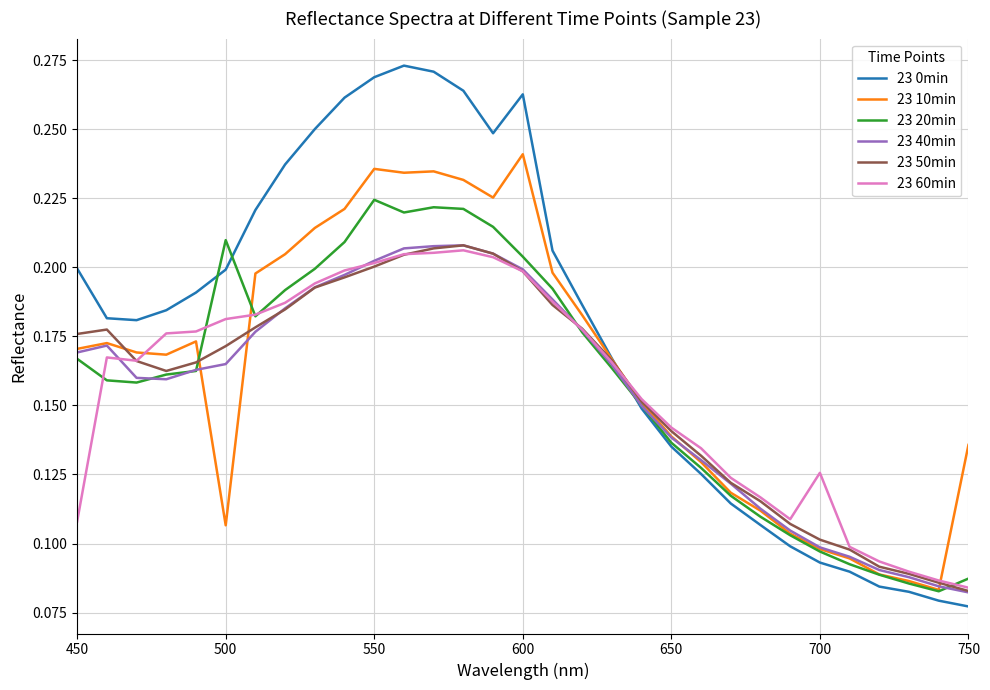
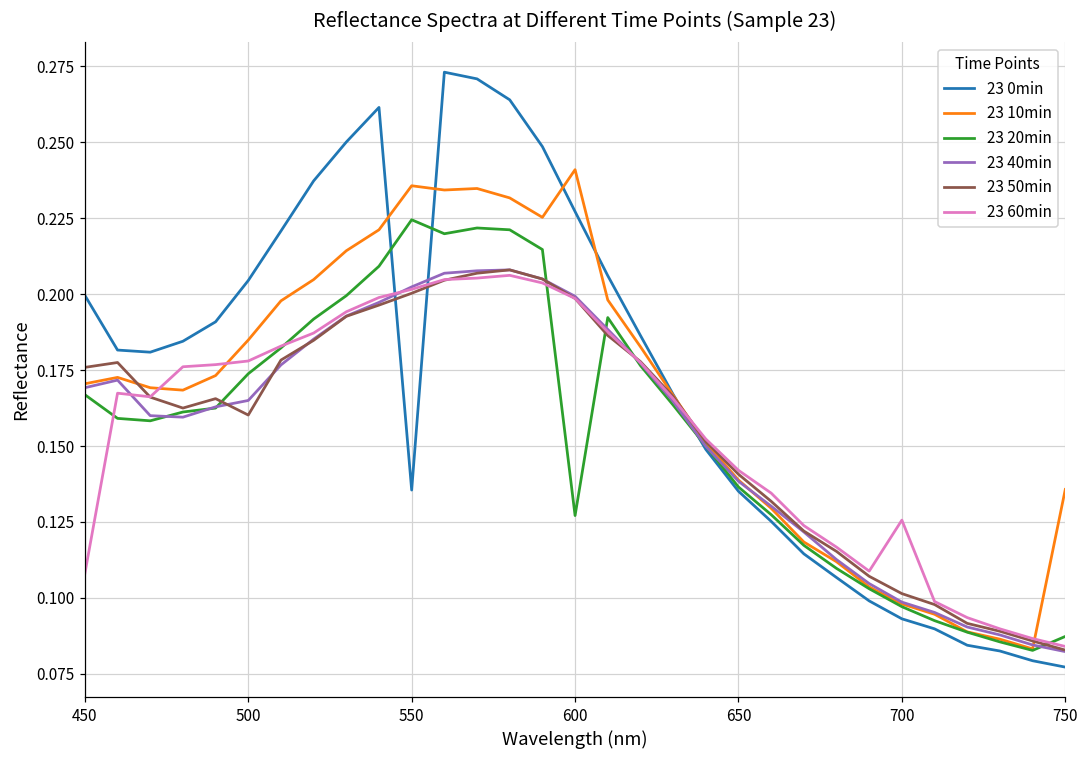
23 0min, 500: 0.199 -> 0.205
23 10min, 500: 0.107 -> 0.185
23 20min, 500: 0.210 -> 0.174
23 50min, 500: 0.172 -> 0.160
23 60min, 500: 0.181 -> 0.178
23 0min, 550: 0.269 -> 0.136
23 0min, 600: 0.263 -> 0.227
23 20min, 600: 0.204 -> 0.127
